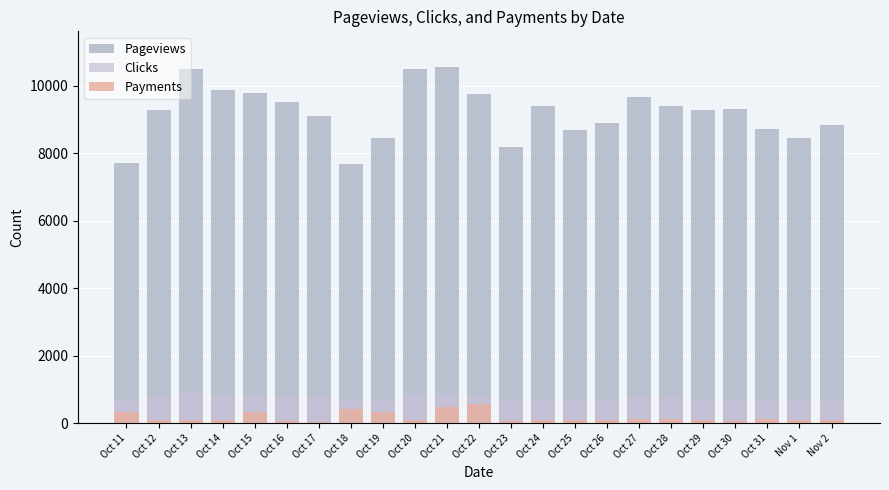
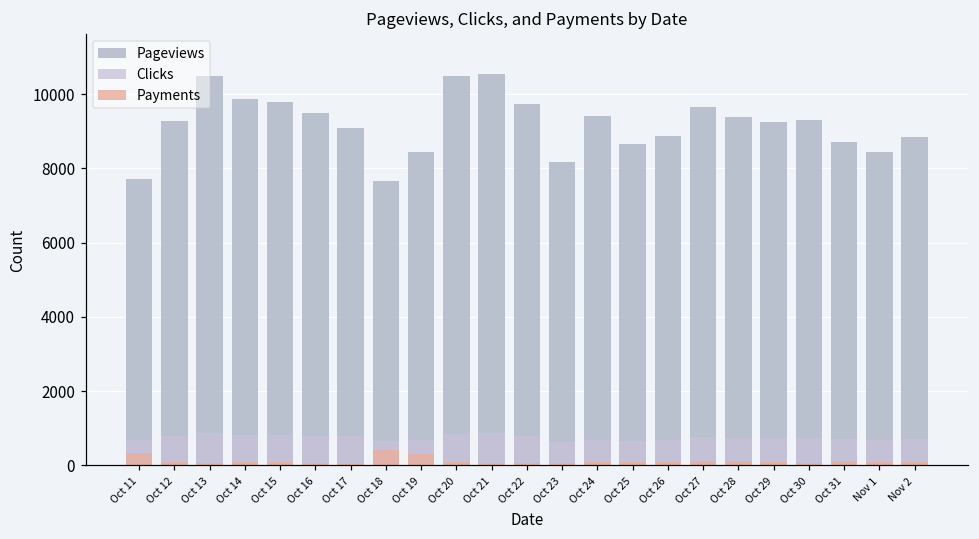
Payments, Oct 15: 300 -> 100
Payments, Oct 21: 500 -> 100
Payments, Oct 22: 600 -> 100
